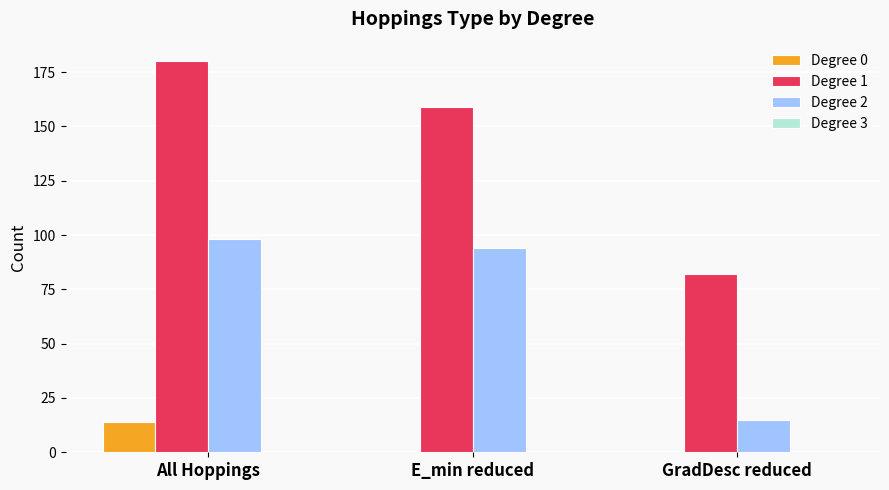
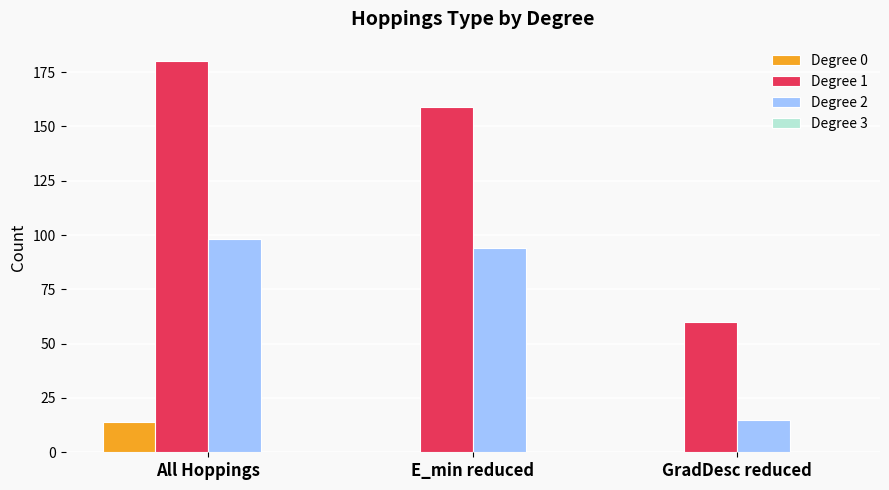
Degree 1, GradDesc reduced: 82 -> 60
